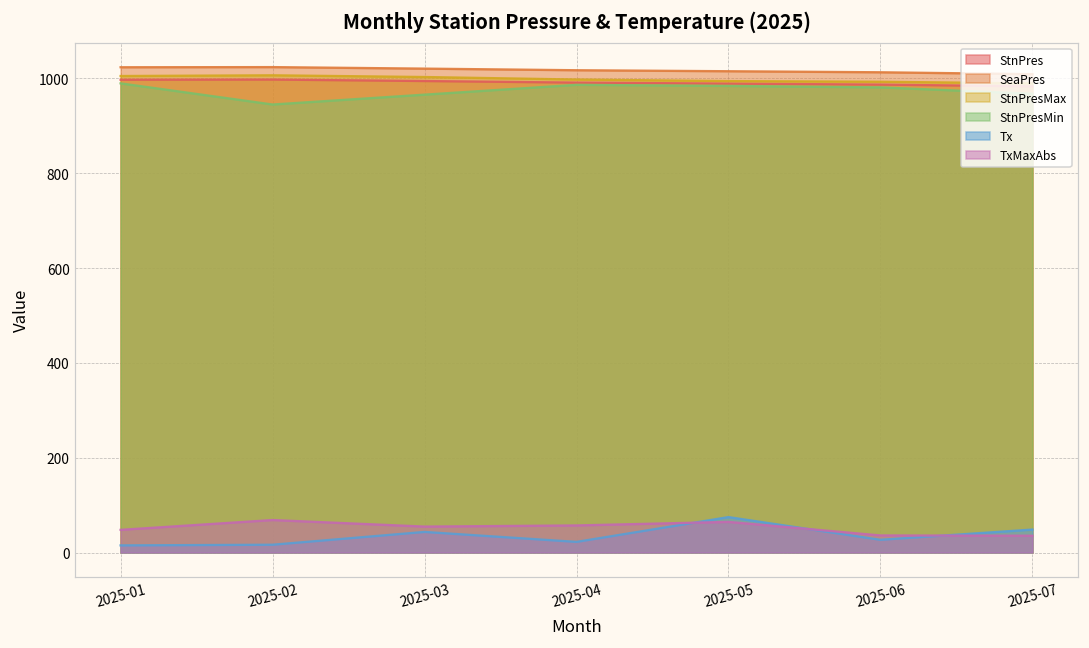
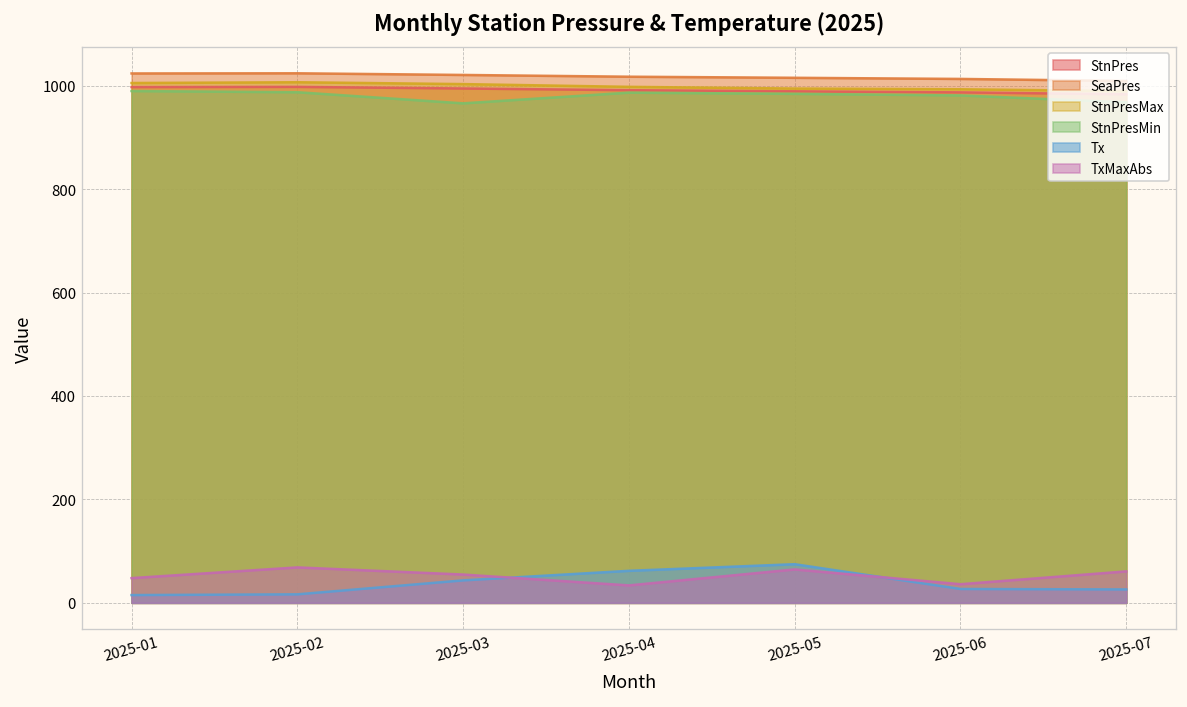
StnPresMin, 2025-02: 950 -> 990
Tx, 2025-04: 20 -> 60
TxMaxAbs, 2025-04: 60 -> 30
Tx, 2025-07: 50 -> 30
TxMaxAbs, 2025-07: 40 -> 60
